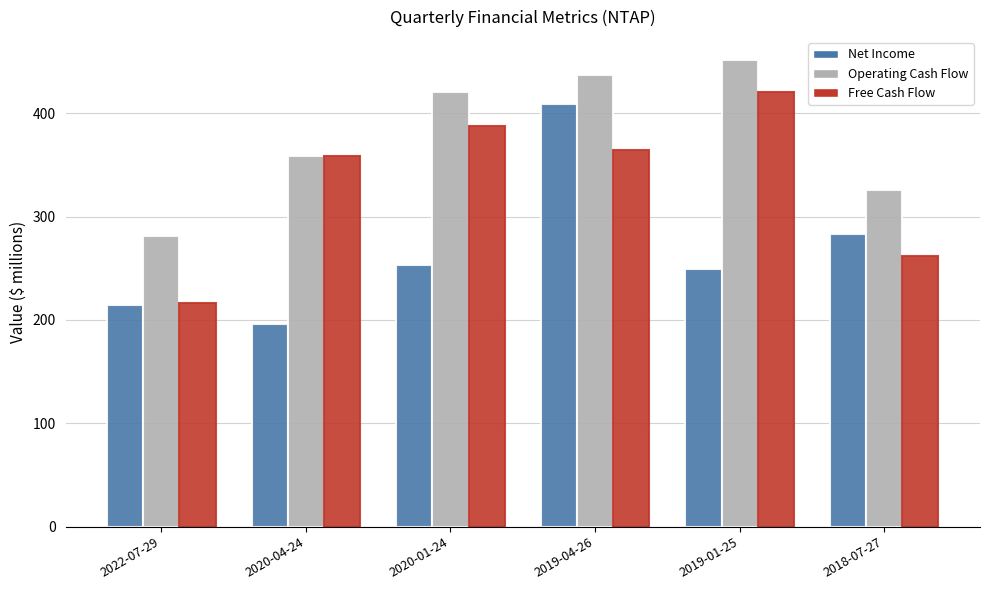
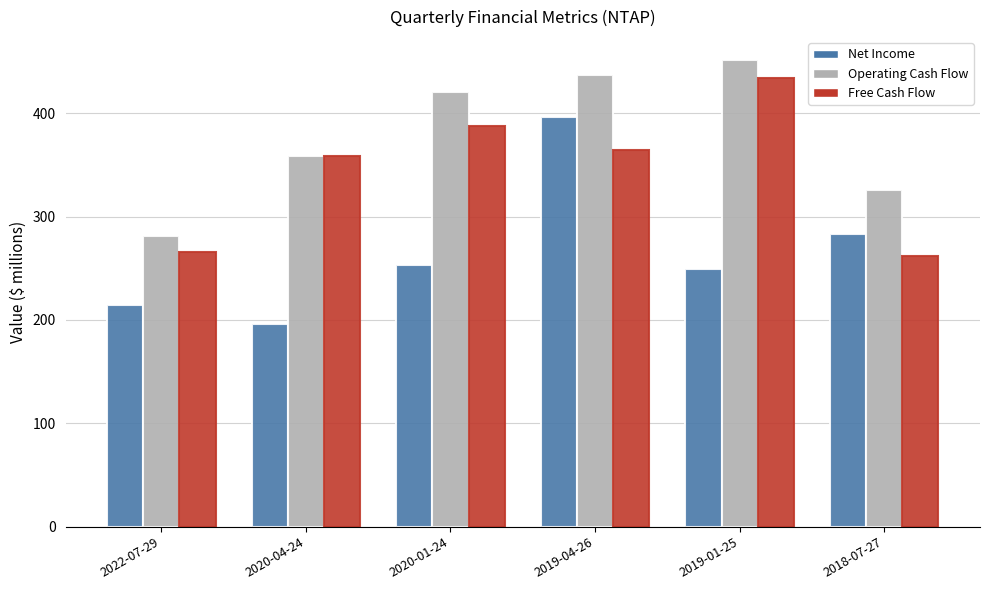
Free Cash Flow, 2022-07-29: 216 -> 266
Net Income, 2019-04-26: 409 -> 396
Free Cash Flow, 2019-01-25: 420 -> 434
